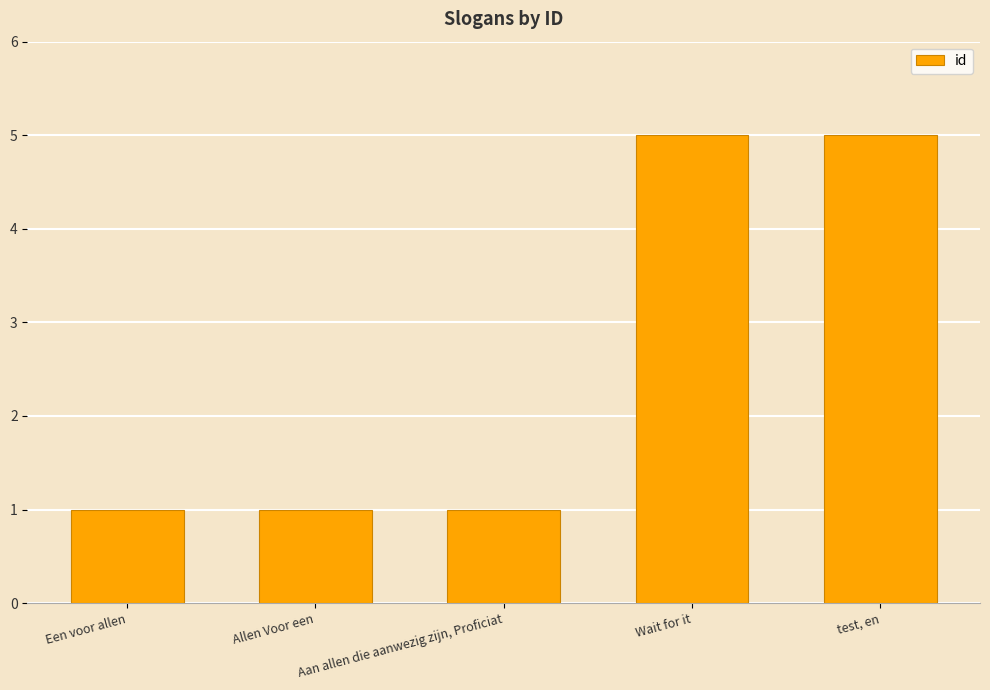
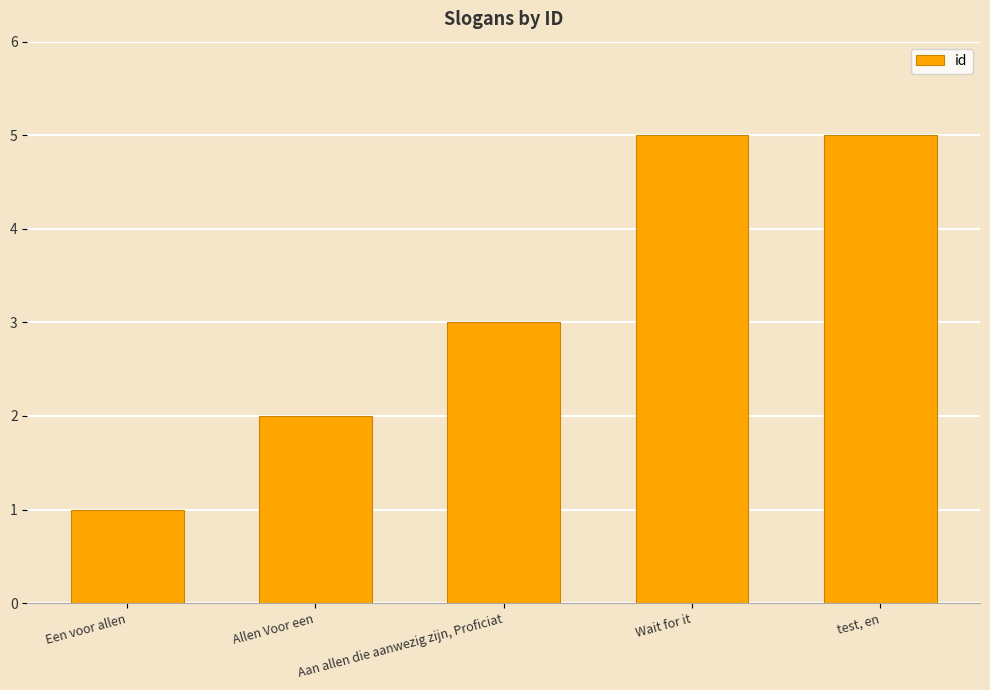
Allen Voor een: 1 -> 2
Aan allen die aanwezig zijn, Proficiat: 1 -> 3
